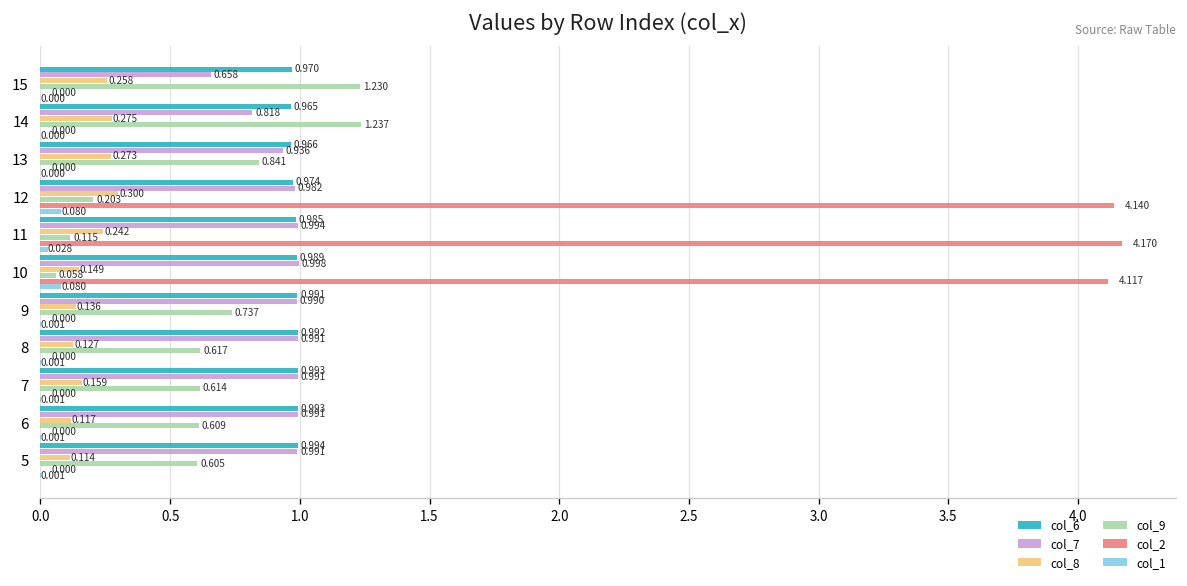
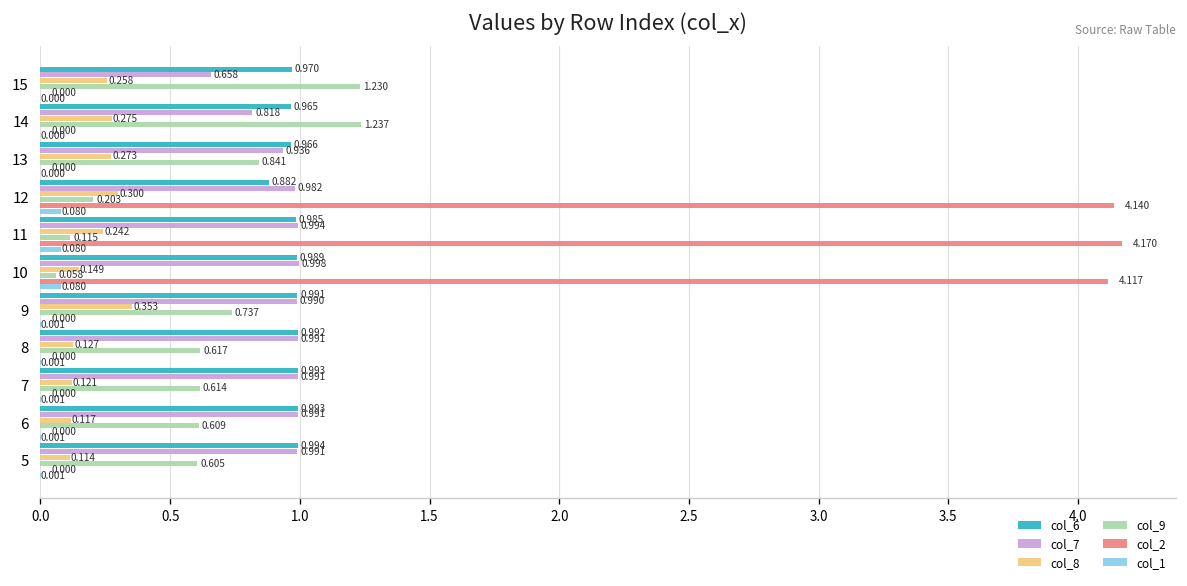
col_6, 12: 0.974 -> 0.882
col_1, 11: 0.028 -> 0.080
col_8, 9: 0.136 -> 0.353
col_8, 7: 0.159 -> 0.121
